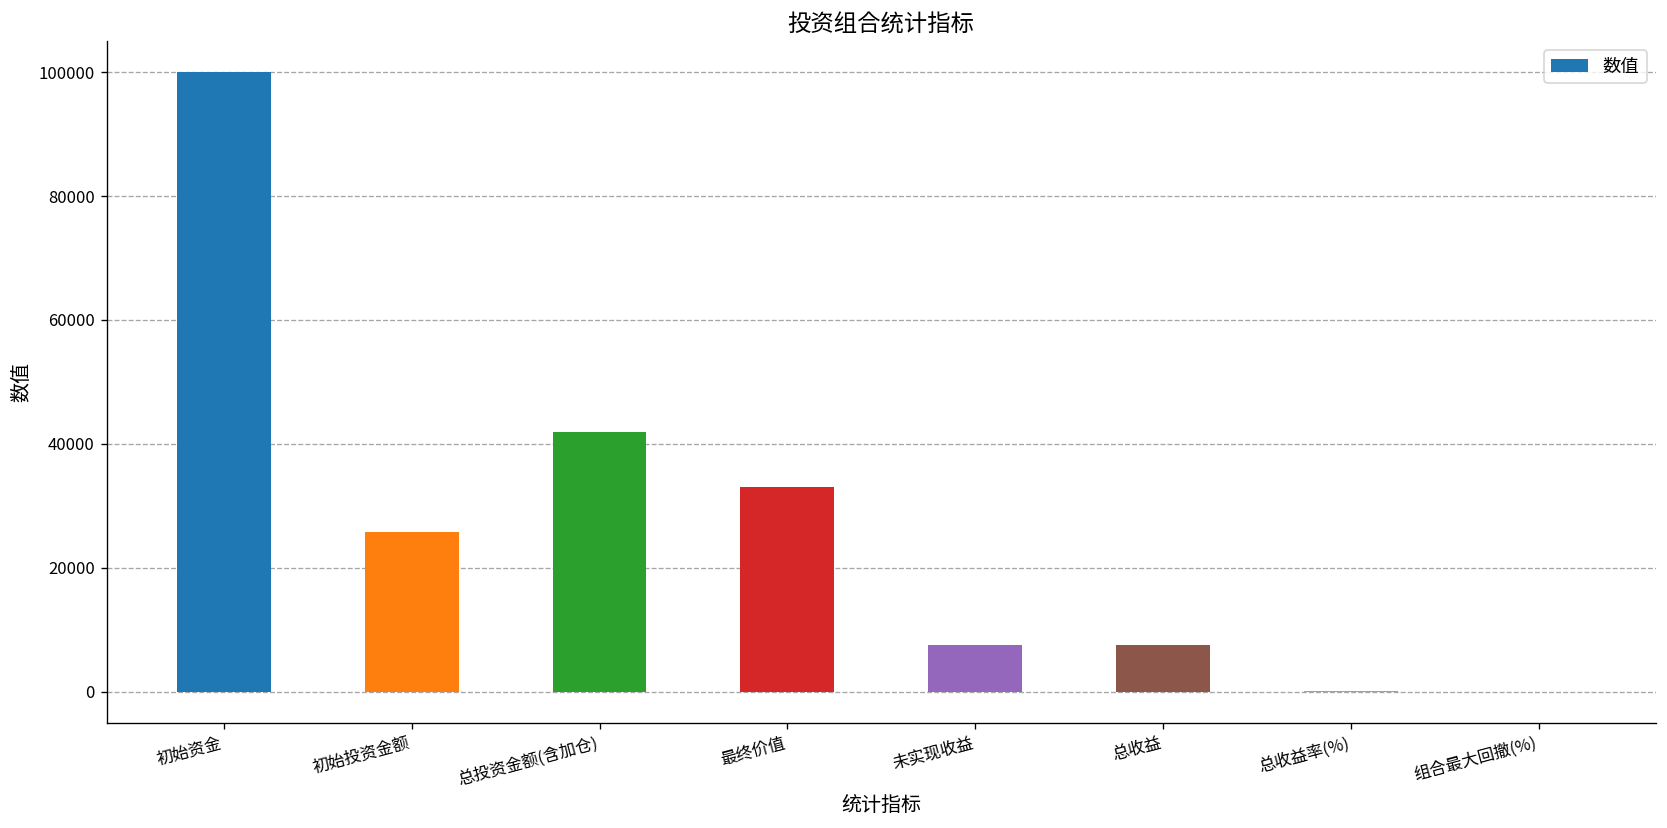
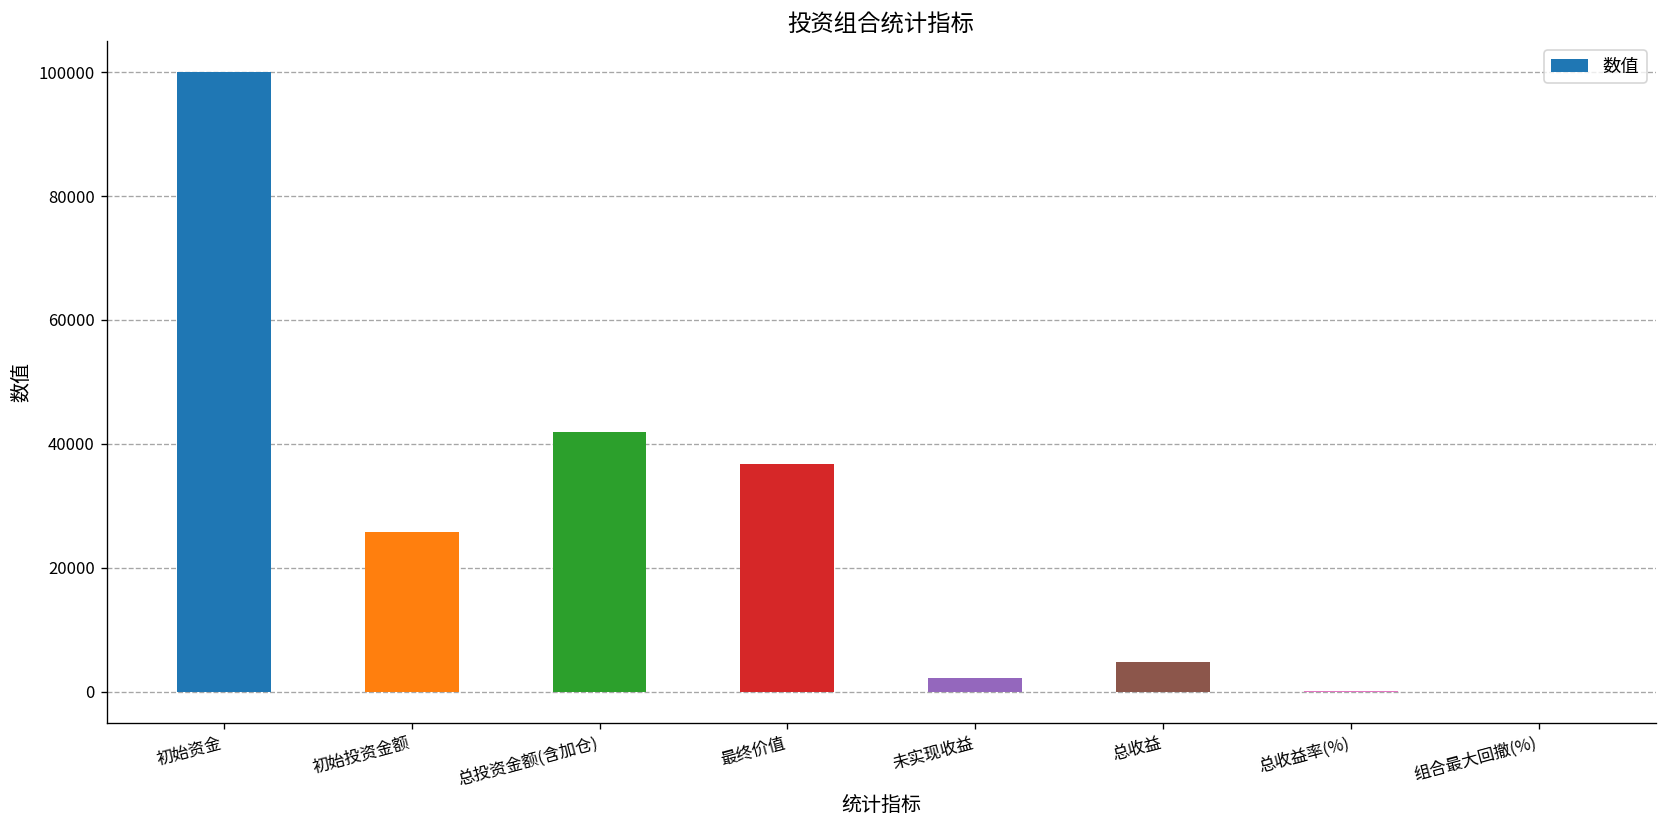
最终价值: 33000 -> 37000
未实现收益: 8000 -> 2000
总收益: 8000 -> 5000
